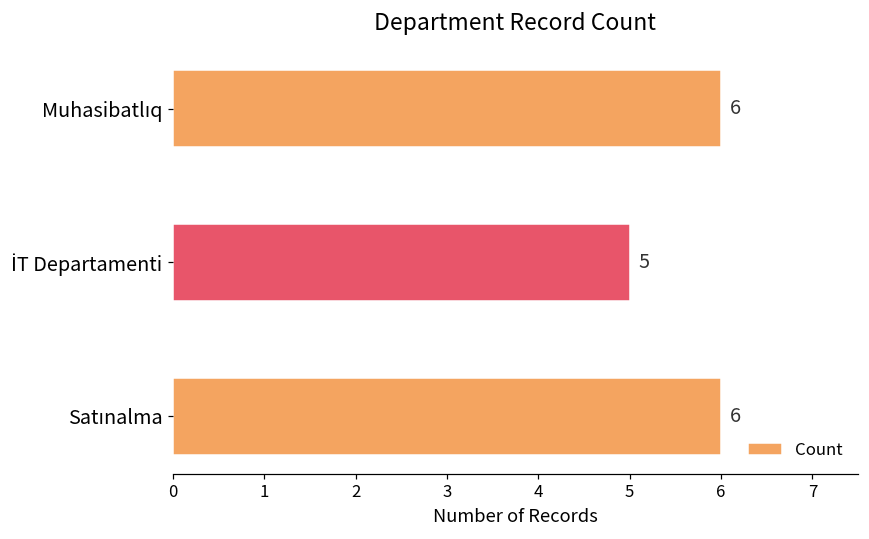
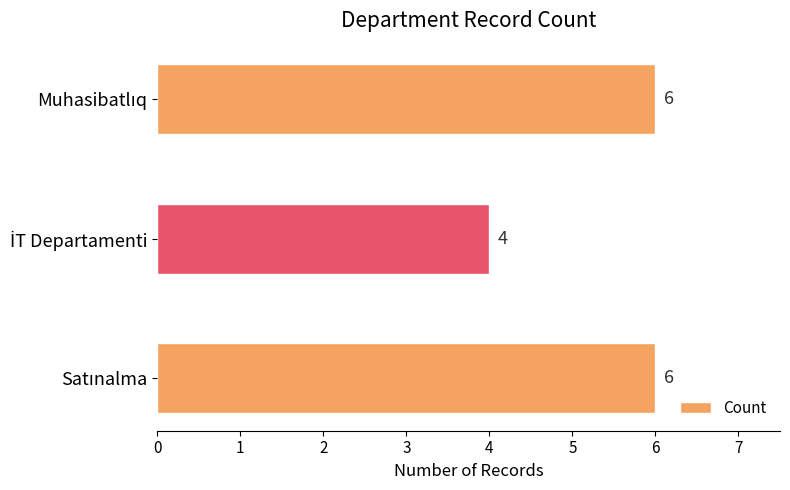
İT Departamenti: 5 -> 4
